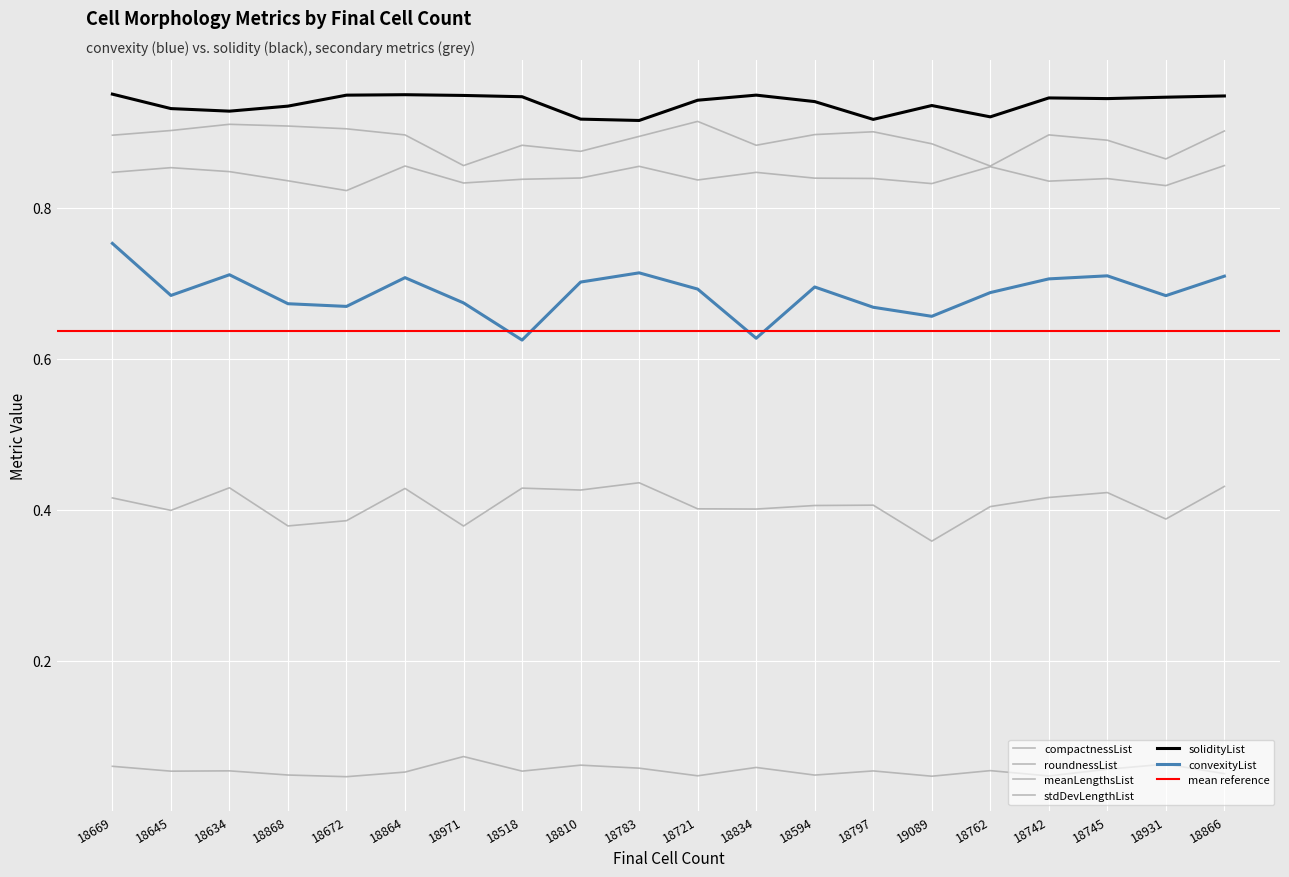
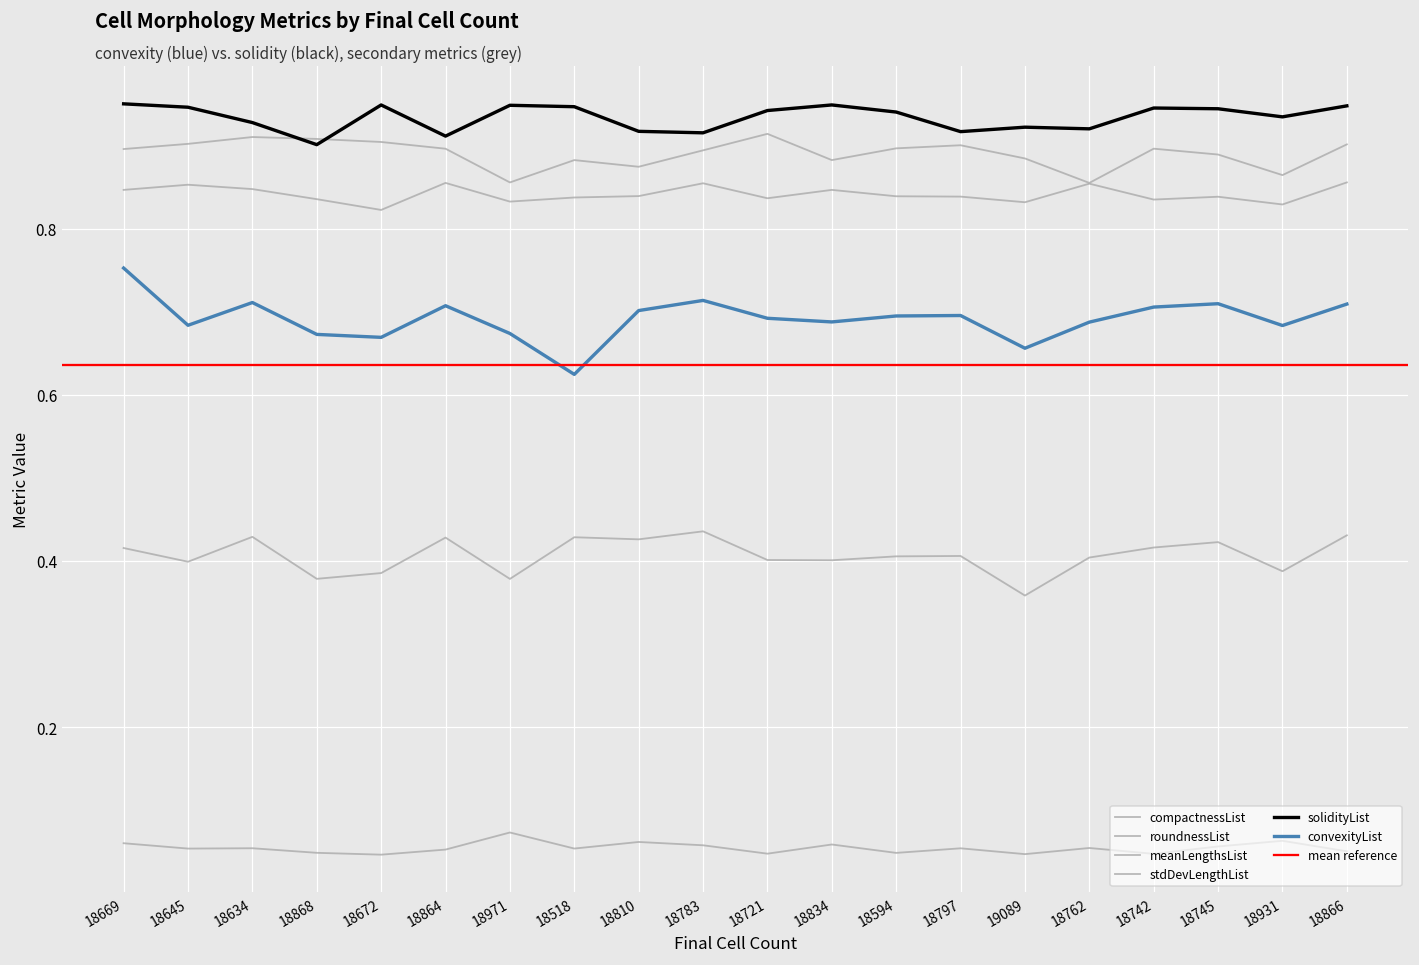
solidityList, 18645: 0.93 -> 0.95
solidityList, 18868: 0.93 -> 0.90
solidityList, 18864: 0.95 -> 0.91
convexityList, 18834: 0.63 -> 0.69
convexityList, 18797: 0.67 -> 0.70
solidityList, 19089: 0.94 -> 0.92
solidityList, 18931: 0.95 -> 0.94
